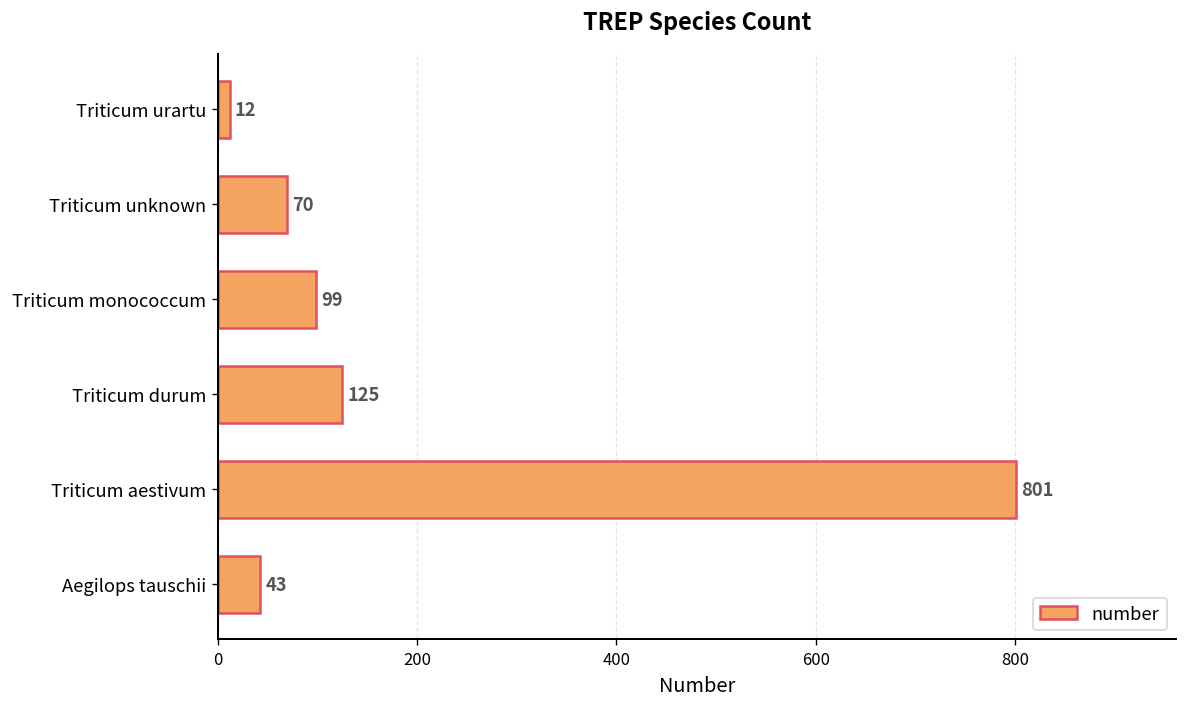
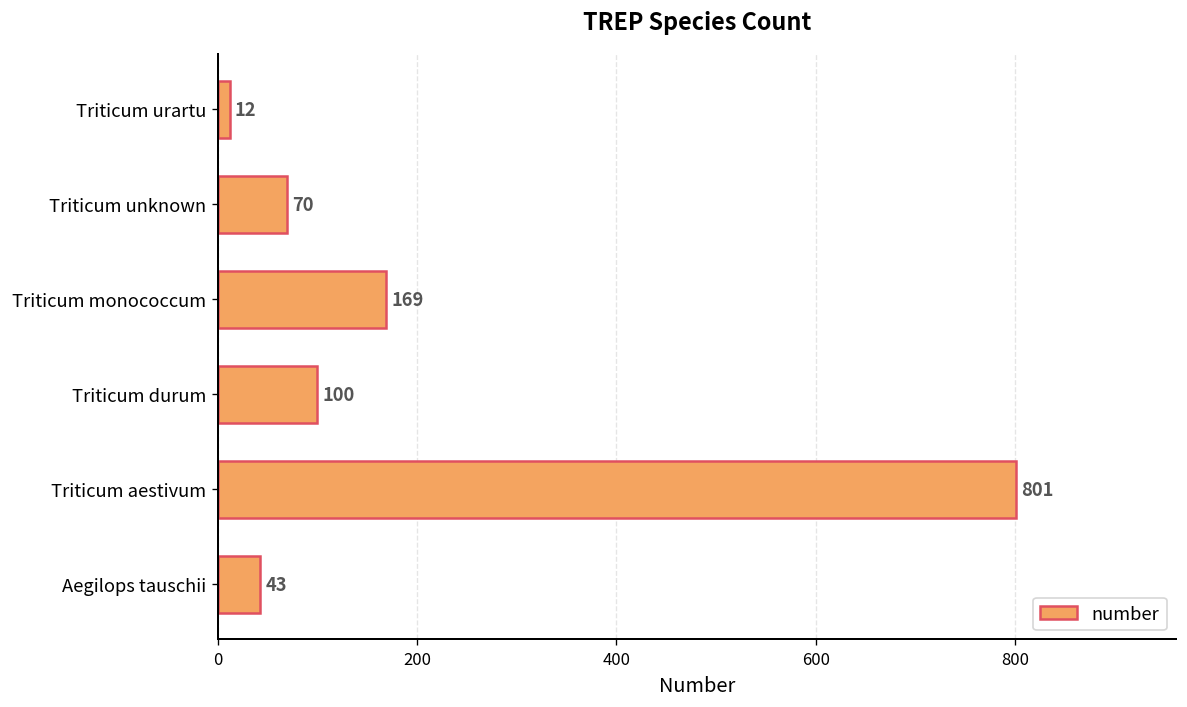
Triticum monococcum: 99 -> 169
Triticum durum: 125 -> 100
